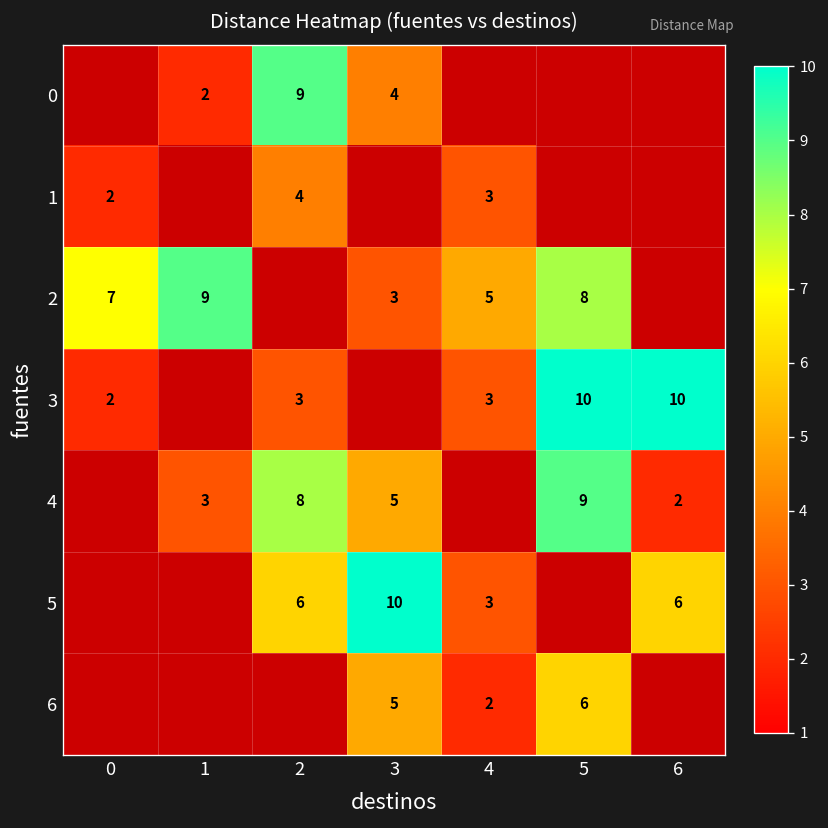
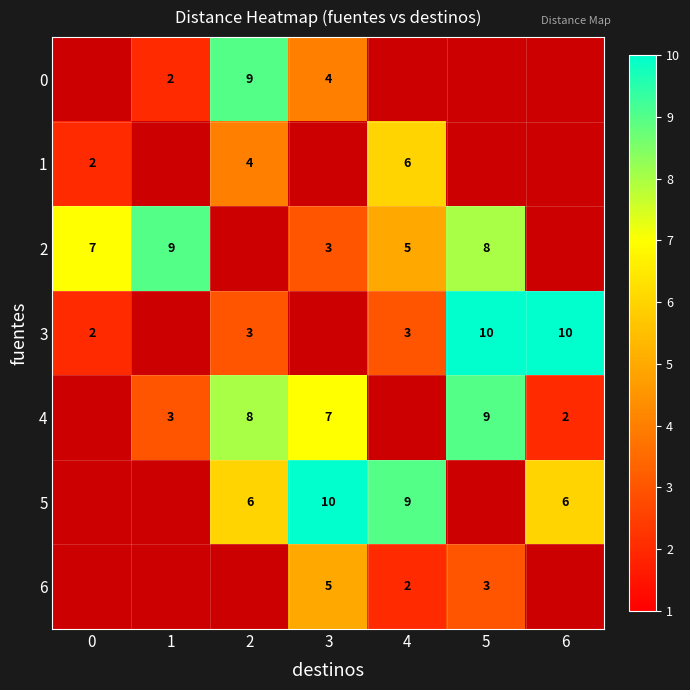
1, 4: 3 -> 6
4, 3: 5 -> 7
5, 4: 3 -> 9
6, 5: 6 -> 3
